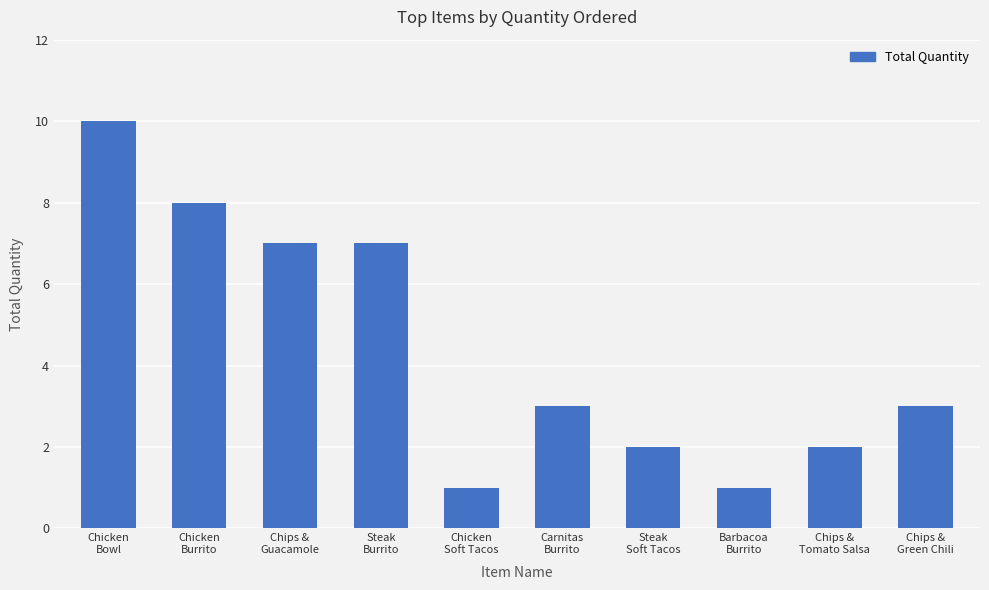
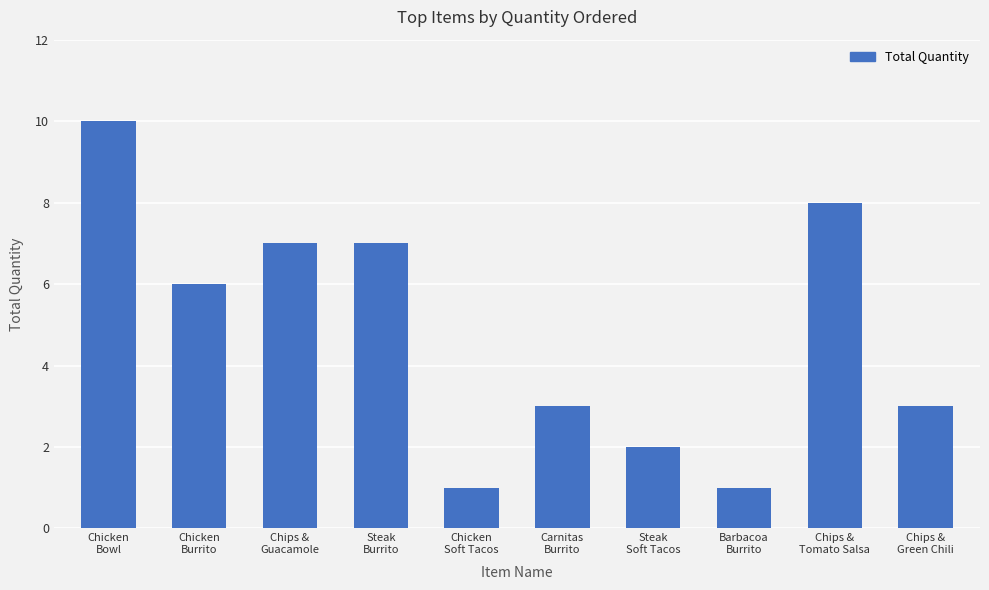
Chicken Burrito: 8 -> 6
Chips & Tomato Salsa: 2 -> 8
